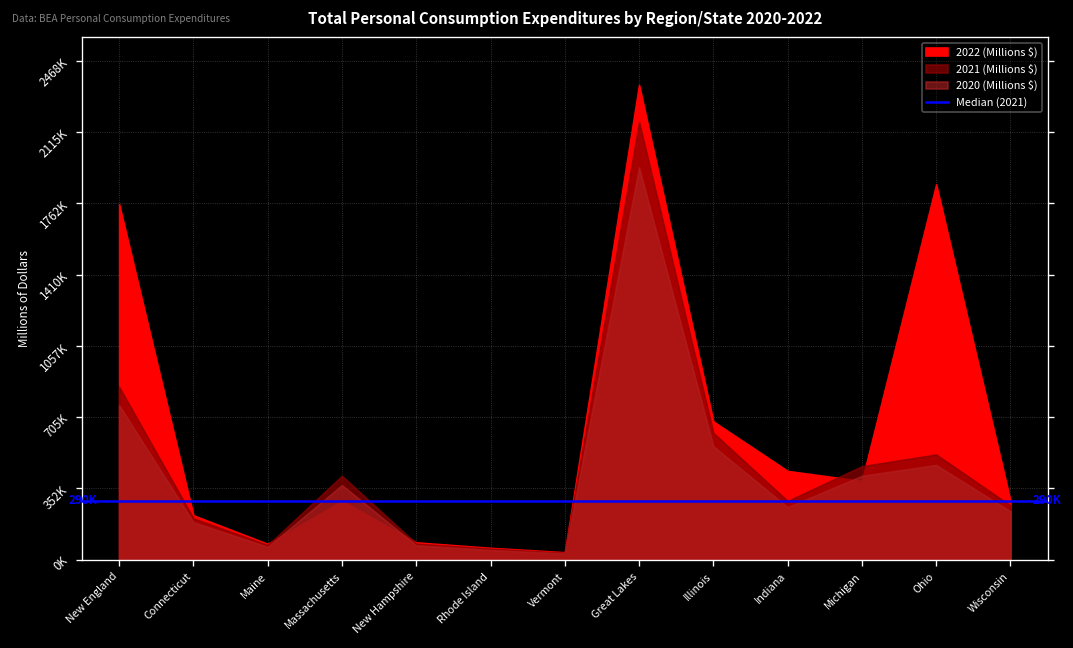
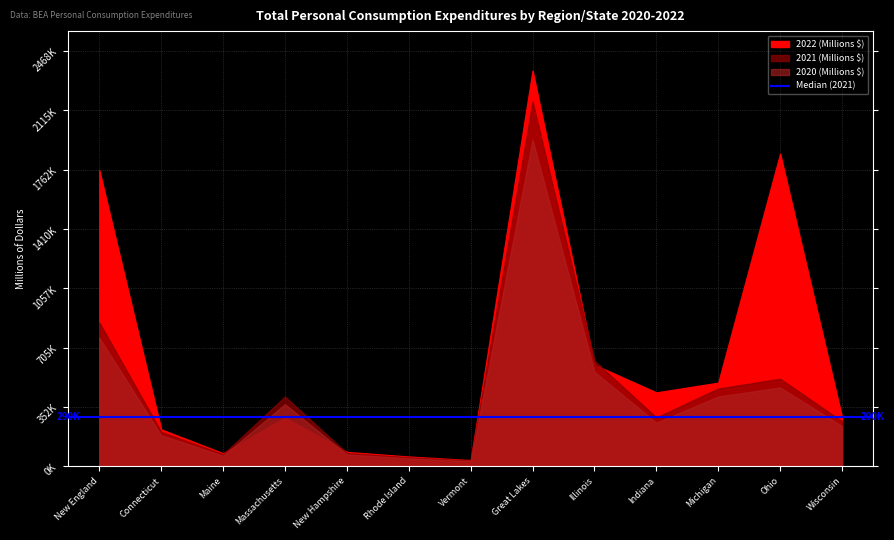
2022 (Millions $), Illinois: 680000 -> 600000
2022 (Millions $), Michigan: 390000 -> 500000
